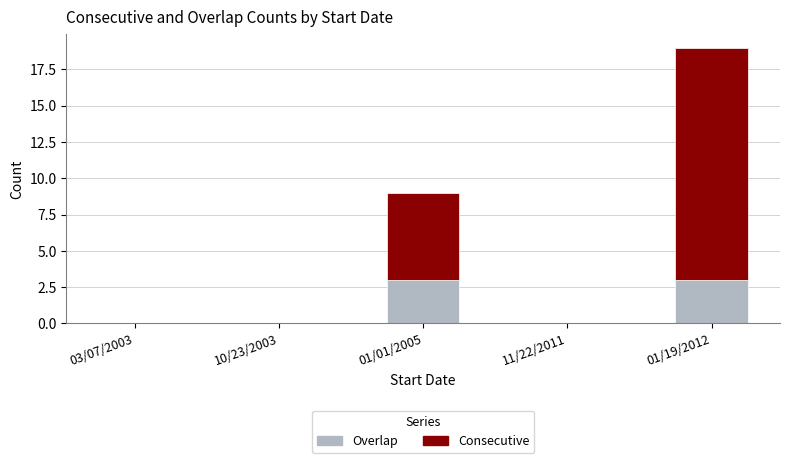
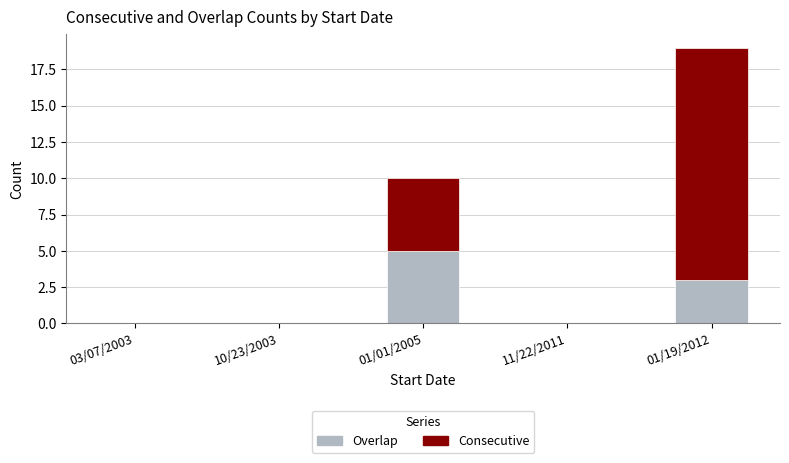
Overlap, 01/01/2005: 3 -> 5
Consecutive, 01/01/2005: 6 -> 5
